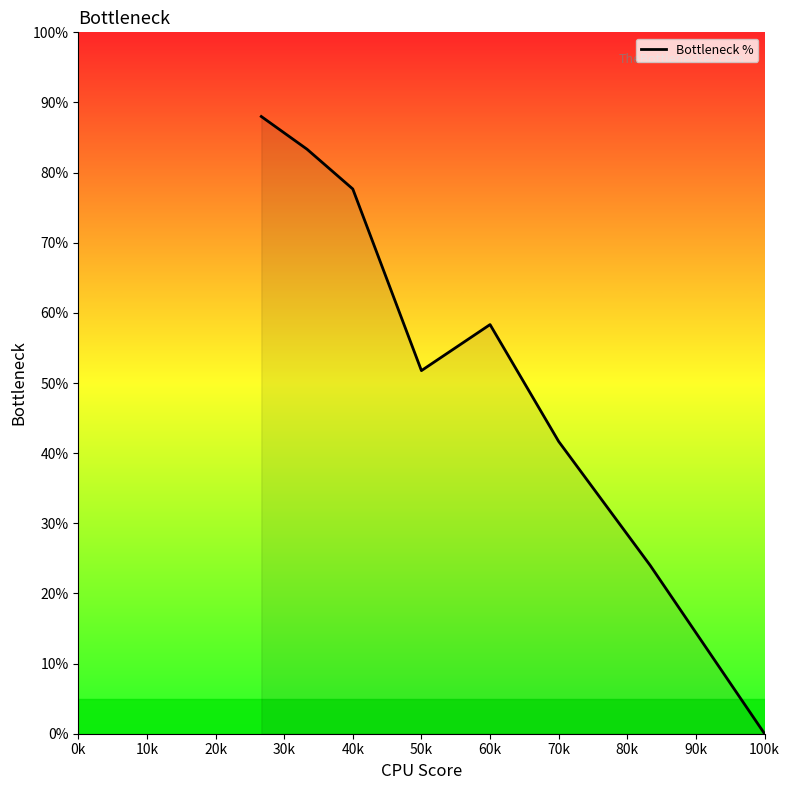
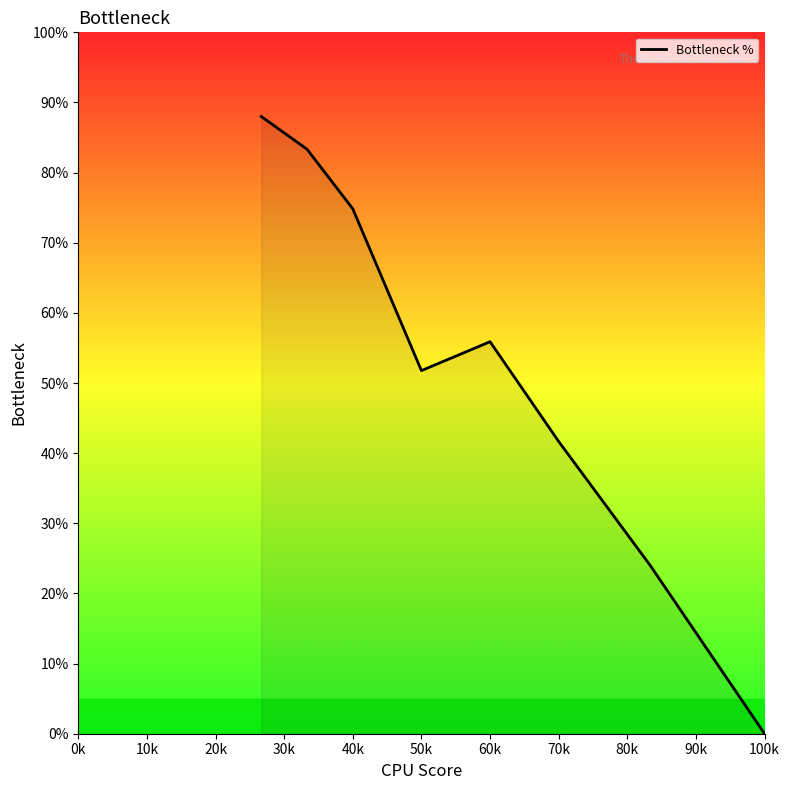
40k: 78% -> 75%
60k: 58% -> 56%
